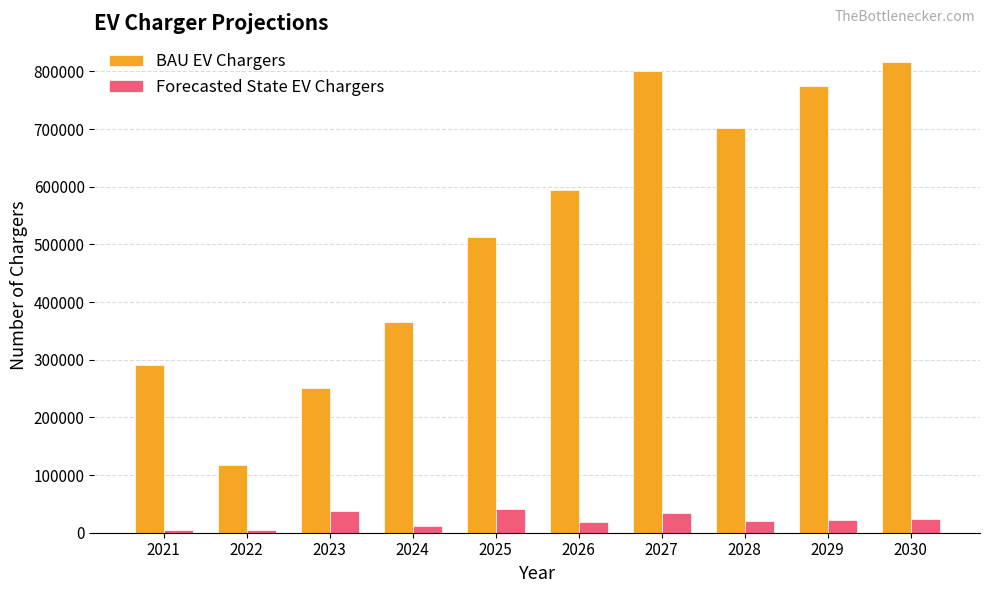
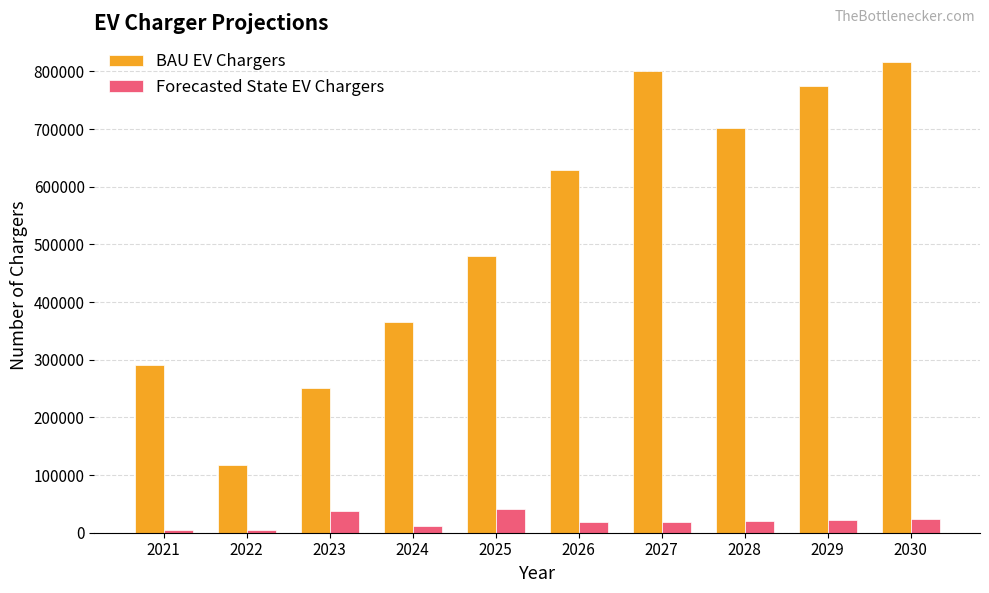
BAU EV Chargers, 2025: 510000 -> 480000
BAU EV Chargers, 2026: 600000 -> 630000
Forecasted State EV Chargers, 2027: 30000 -> 20000
